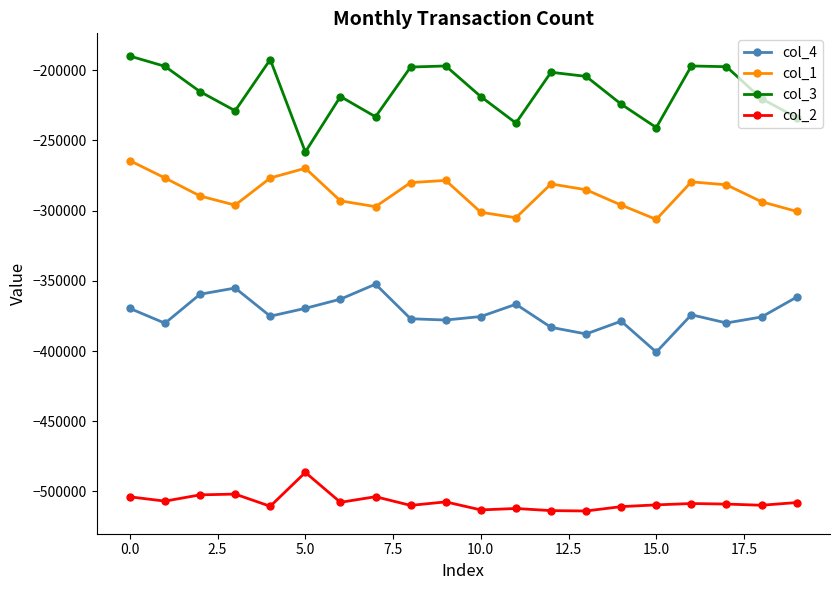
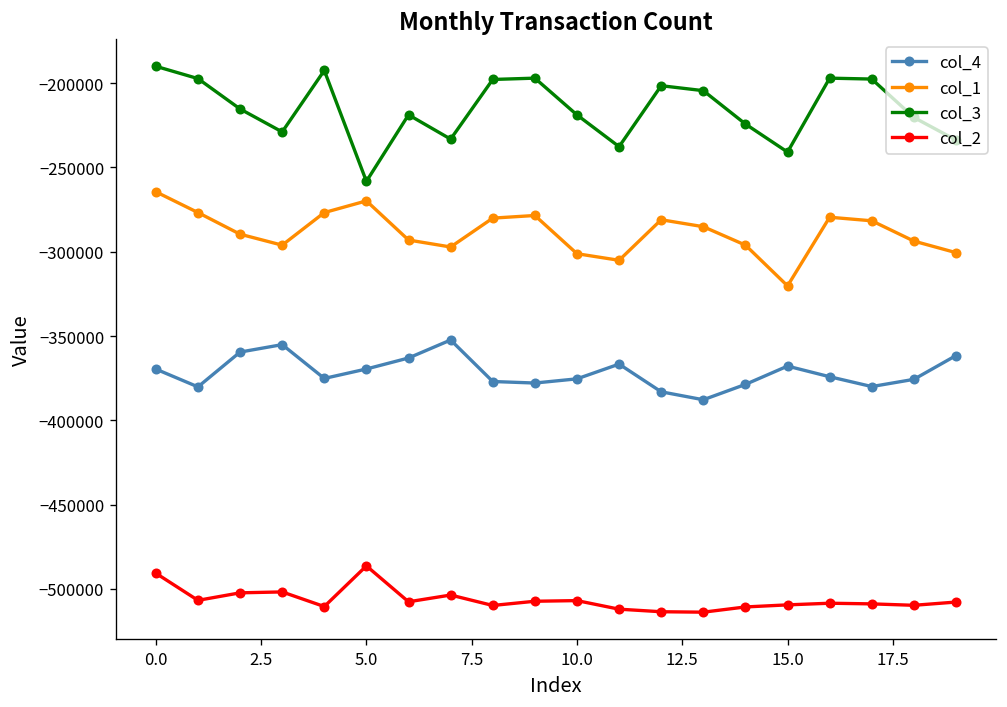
col_2, 0.0: -504000 -> -491000
col_2, 10.0: -513000 -> -507000
col_4, 15.0: -401000 -> -368000
col_1, 15.0: -306000 -> -320000
